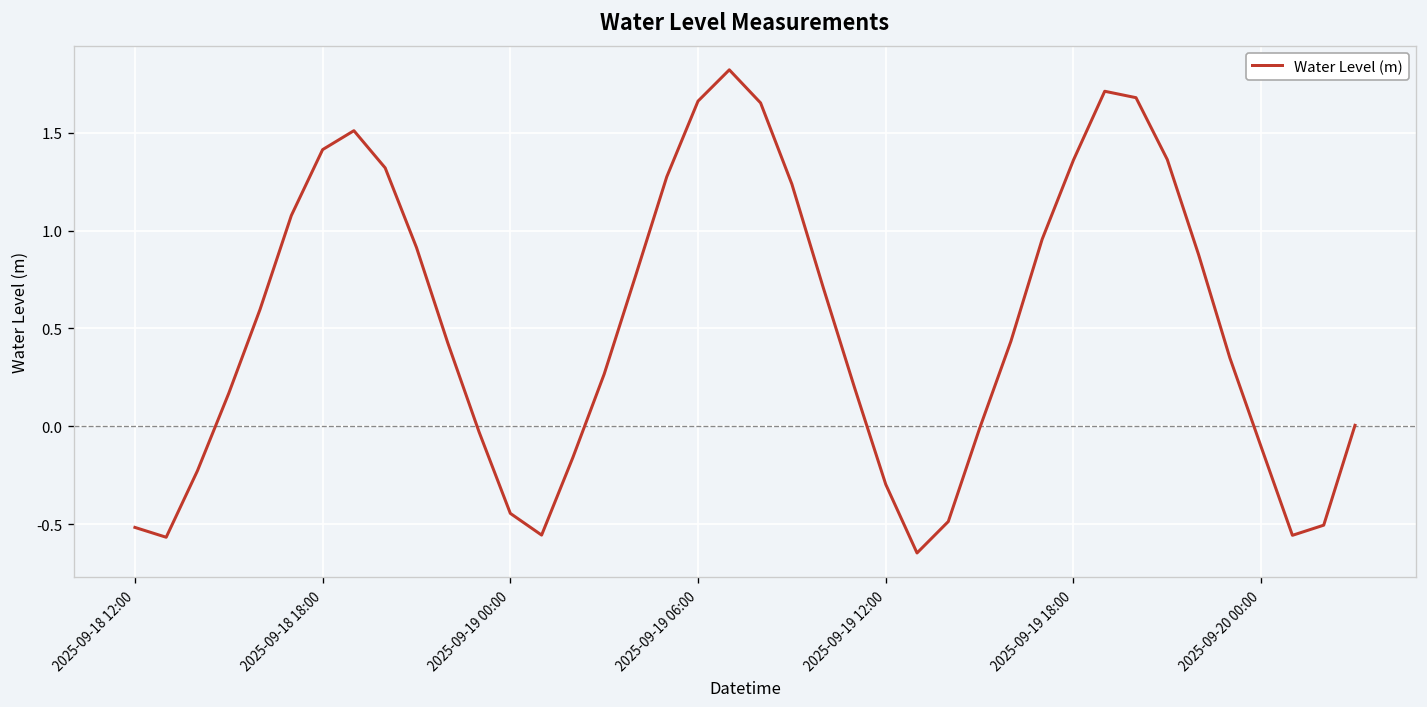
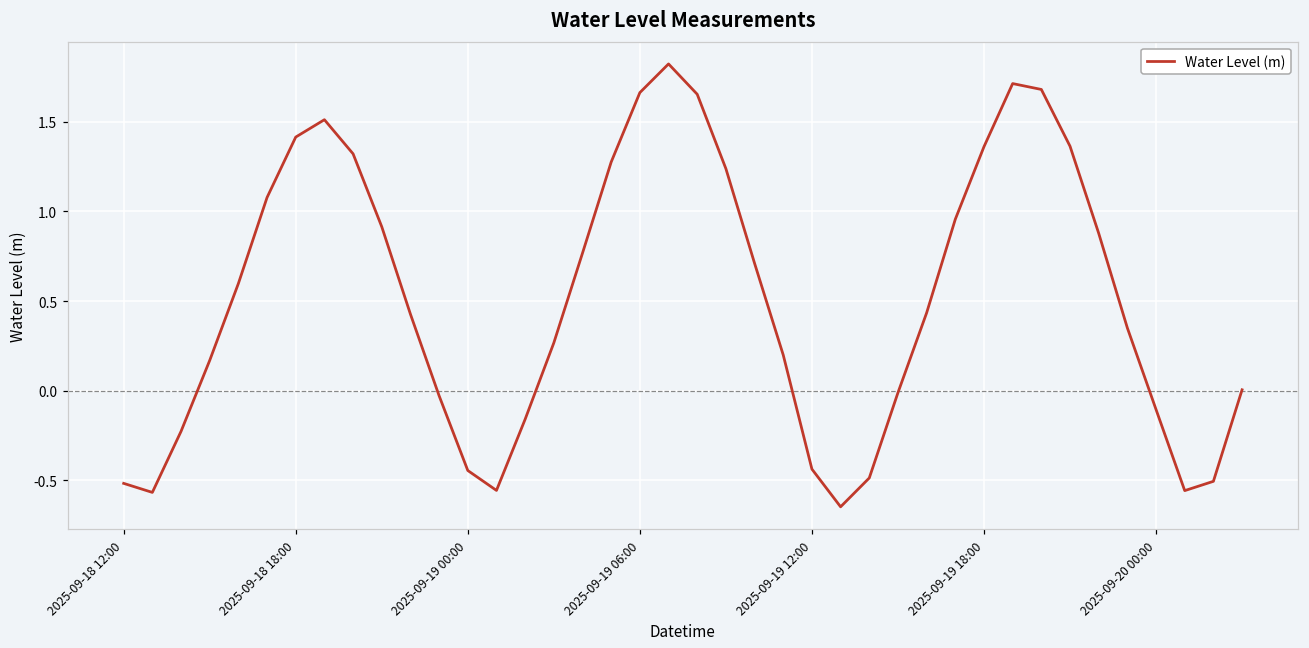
2025-09-19 12:00: -0.30 -> -0.44
